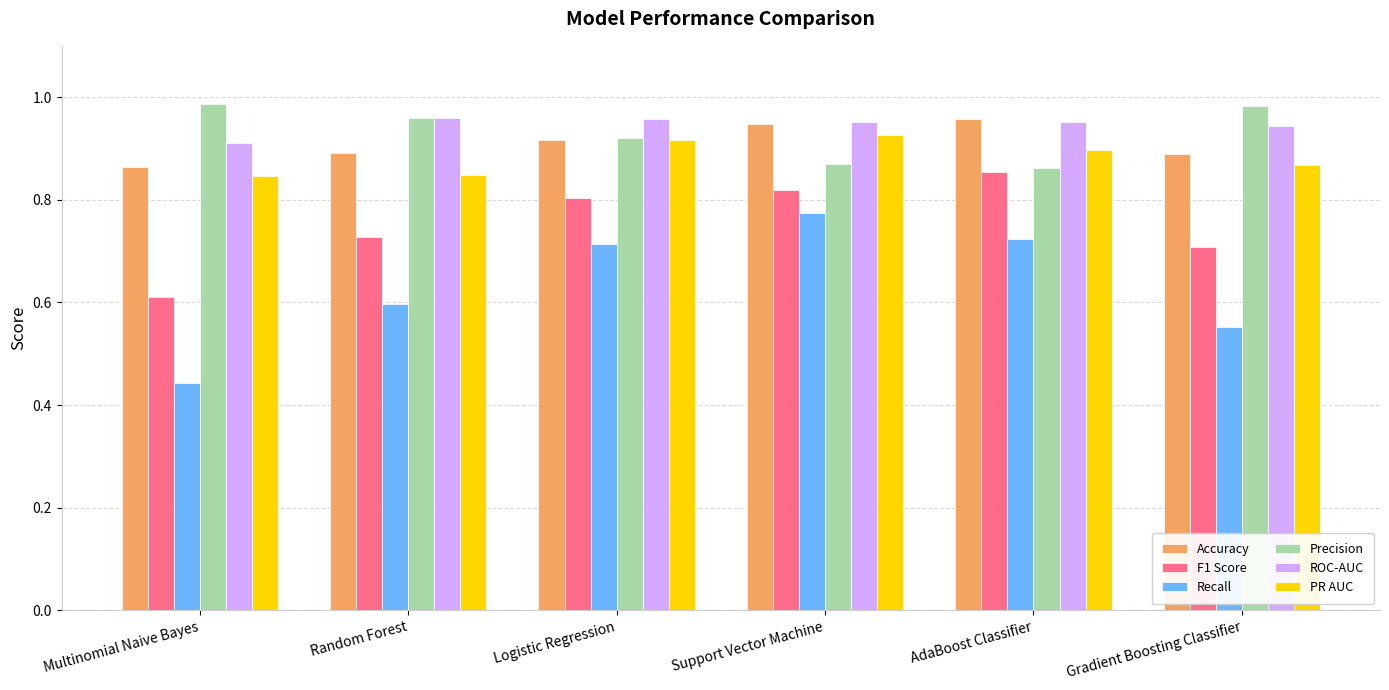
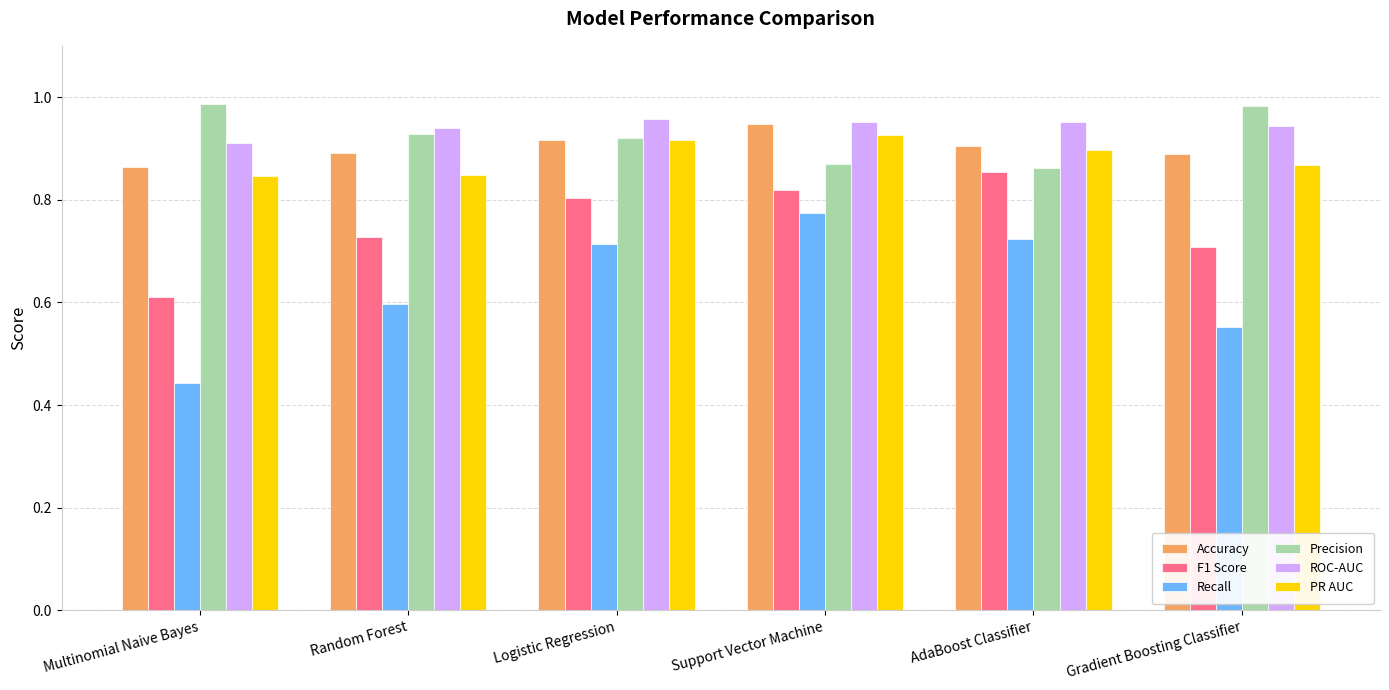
Precision, Random Forest: 0.96 -> 0.93
ROC-AUC, Random Forest: 0.96 -> 0.94
Accuracy, AdaBoost Classifier: 0.96 -> 0.91
